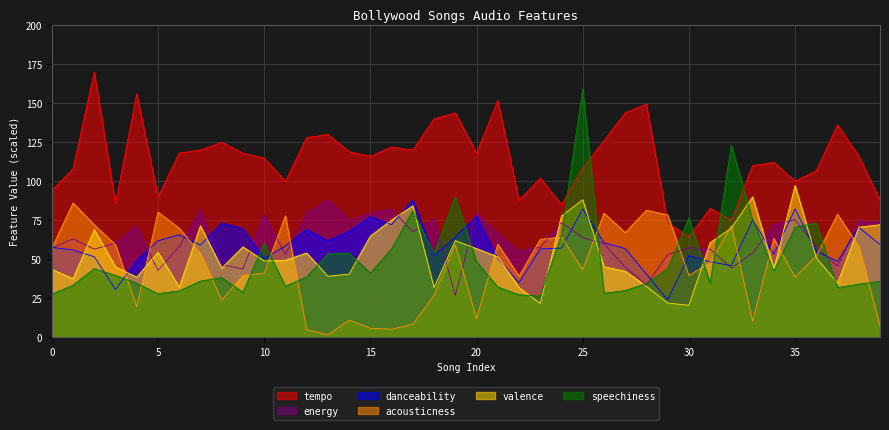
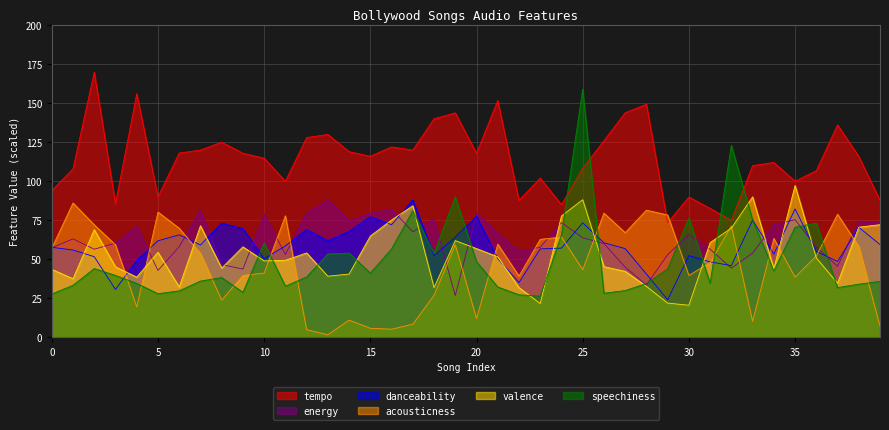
danceability, 25: 82 -> 73
tempo, 30: 64 -> 90
energy, 30: 57 -> 66
